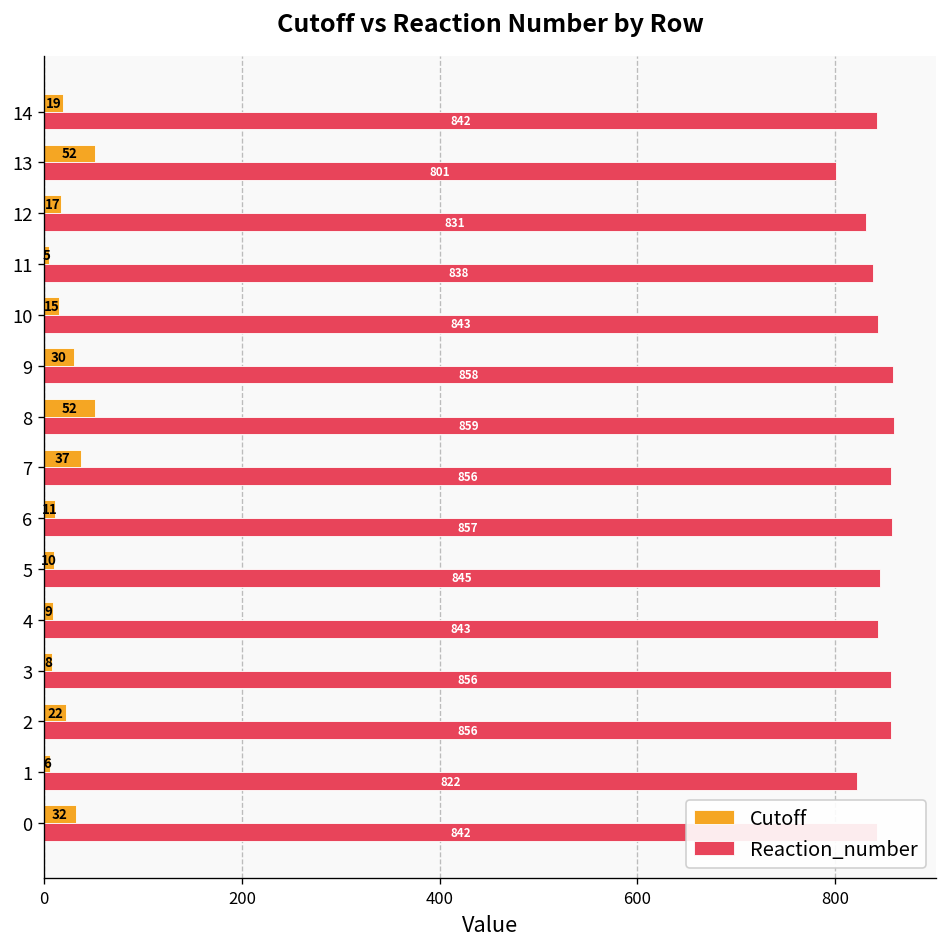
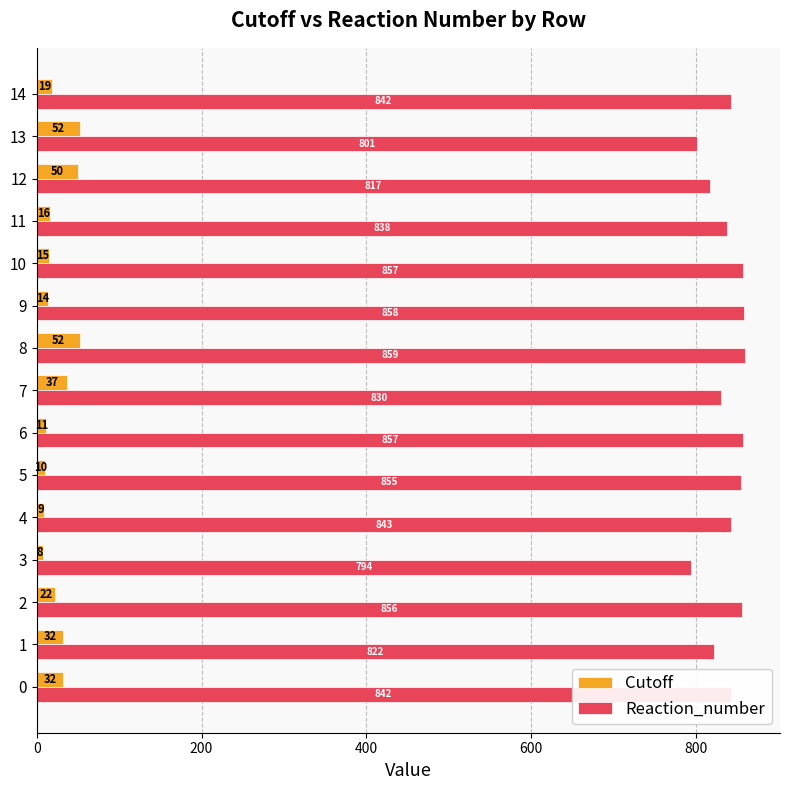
Cutoff, 12: 17 -> 50
Reaction_number, 12: 831 -> 817
Cutoff, 11: 5 -> 16
Reaction_number, 10: 843 -> 857
Cutoff, 9: 30 -> 14
Reaction_number, 7: 856 -> 830
Reaction_number, 5: 845 -> 855
Reaction_number, 3: 856 -> 794
Cutoff, 1: 6 -> 32
